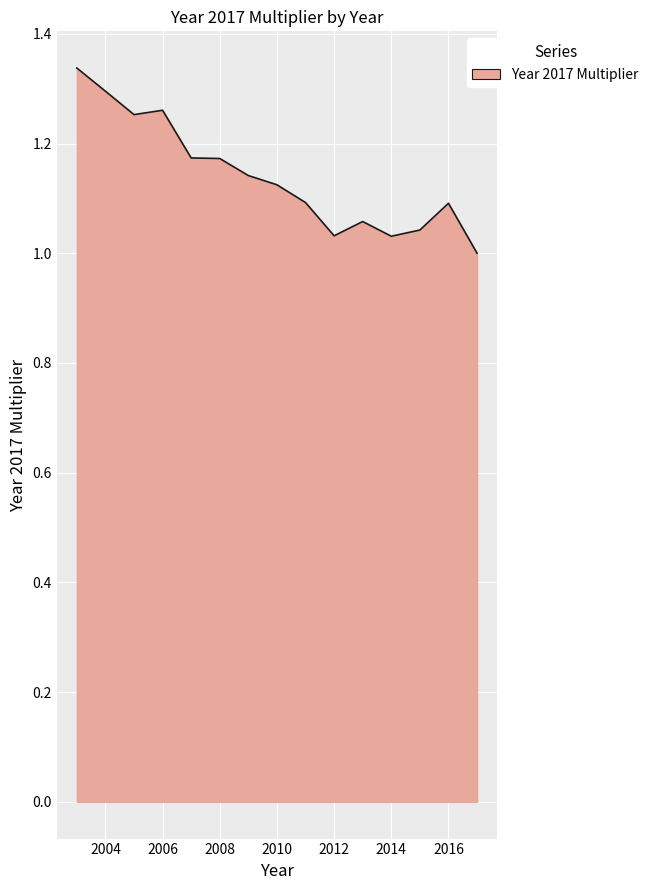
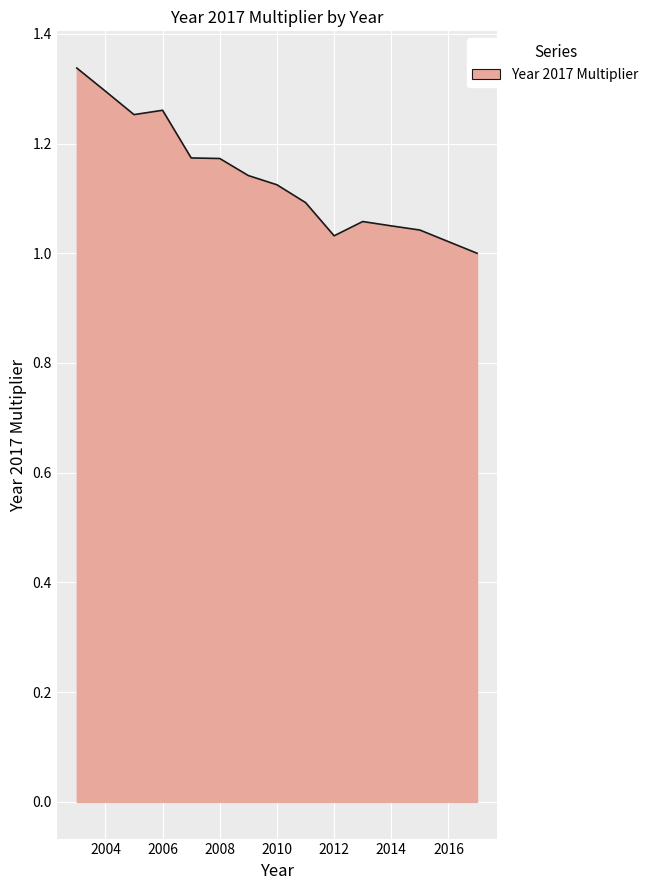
2014: 1.03 -> 1.05
2016: 1.09 -> 1.02
